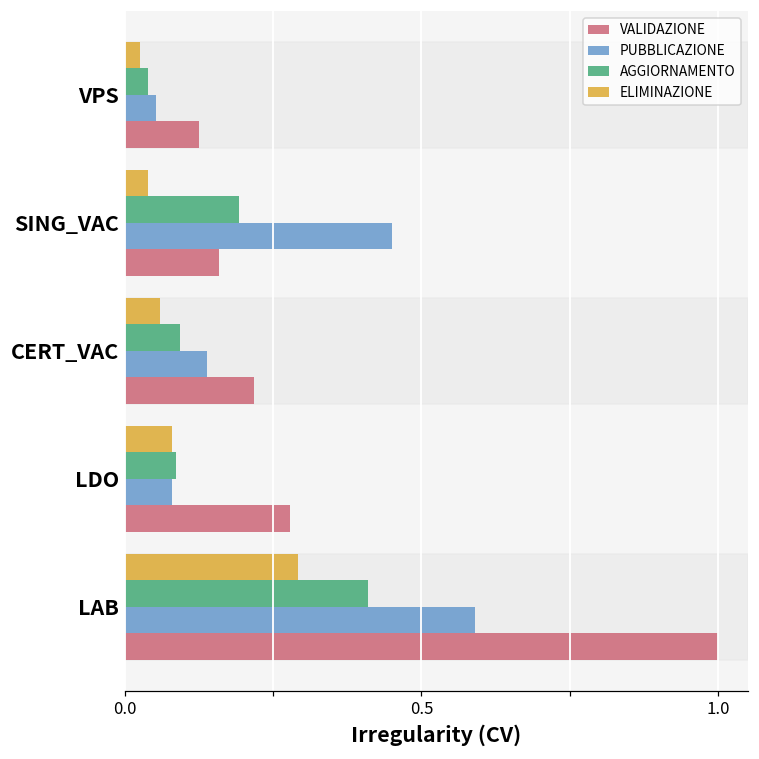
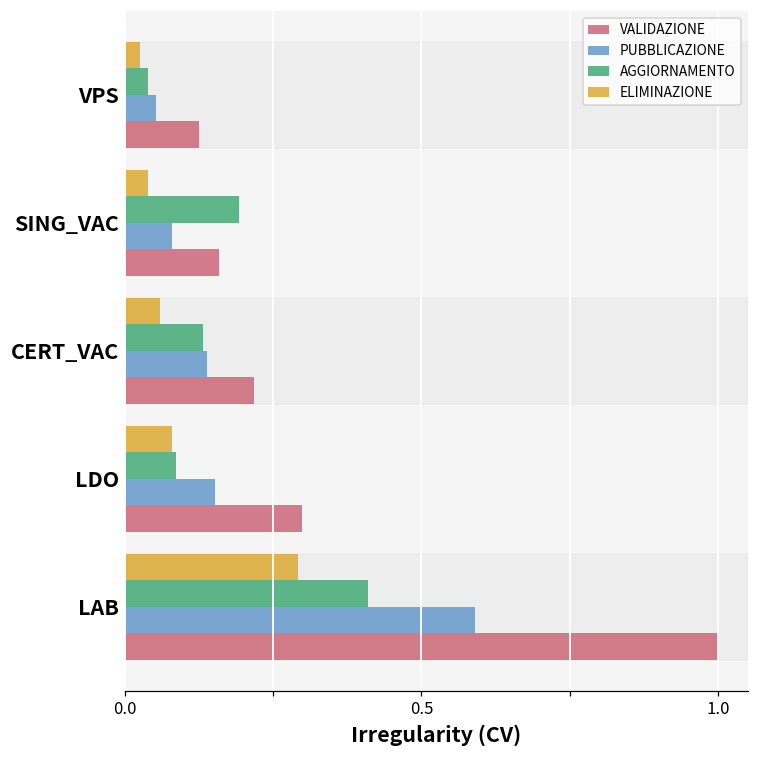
PUBBLICAZIONE, SING_VAC: 0.45 -> 0.08
AGGIORNAMENTO, CERT_VAC: 0.09 -> 0.13
PUBBLICAZIONE, LDO: 0.08 -> 0.15
VALIDAZIONE, LDO: 0.28 -> 0.30
